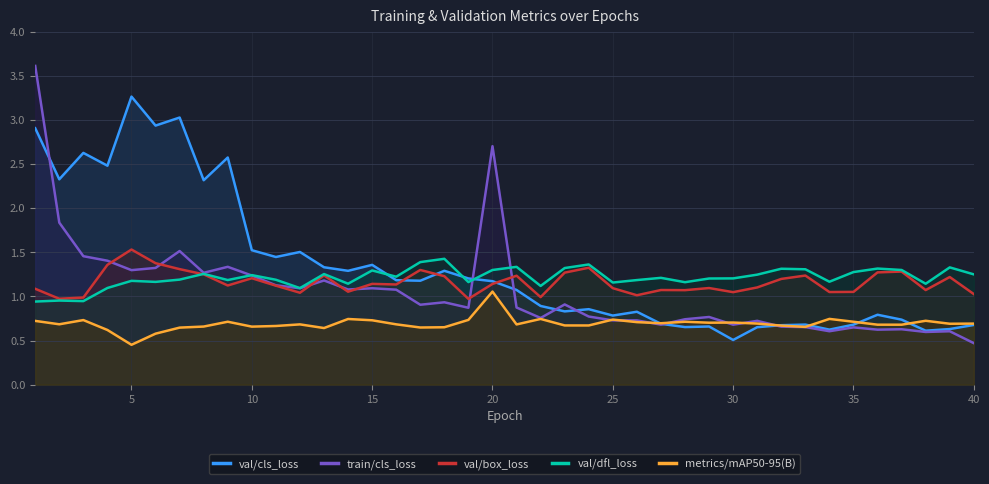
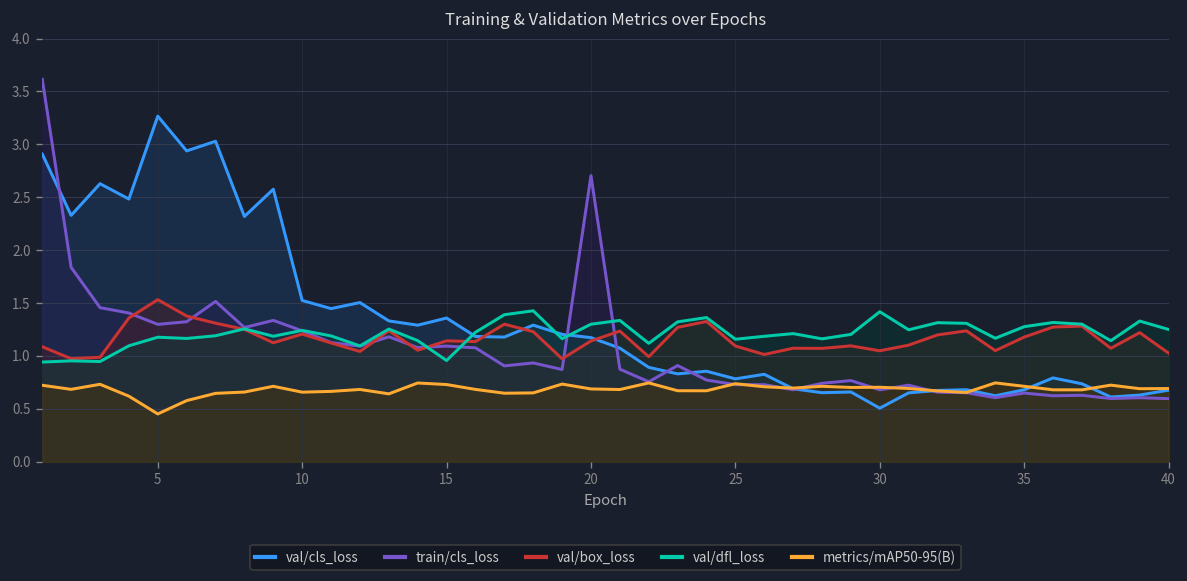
val/dfl_loss, 15: 1.3 -> 1.0
metrics/mAP50-95(B), 20: 1.1 -> 0.7
val/dfl_loss, 30: 1.2 -> 1.4
val/box_loss, 35: 1.1 -> 1.2
train/cls_loss, 40: 0.5 -> 0.6
